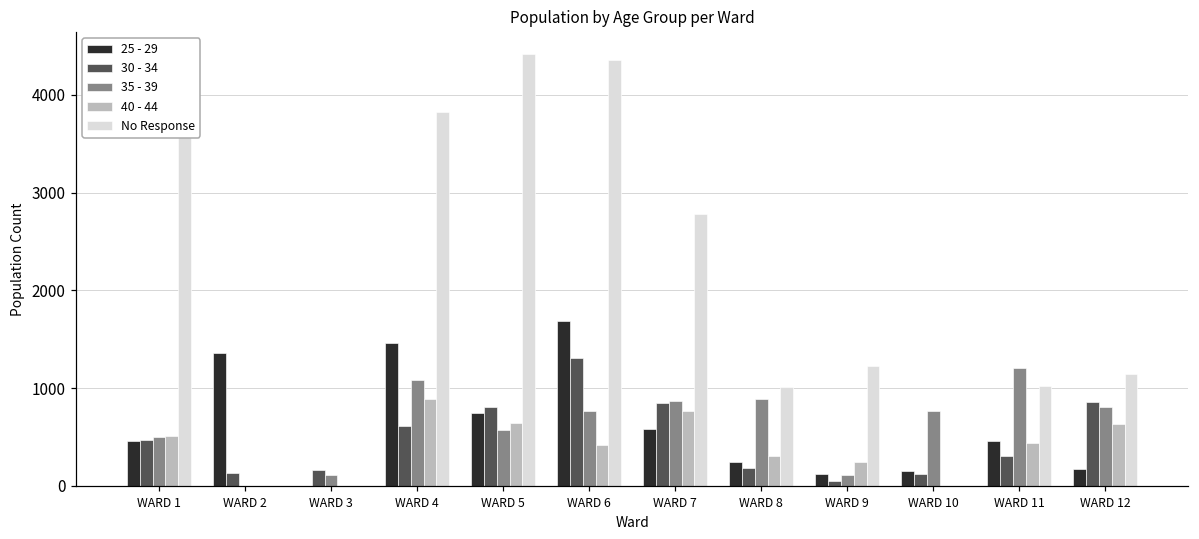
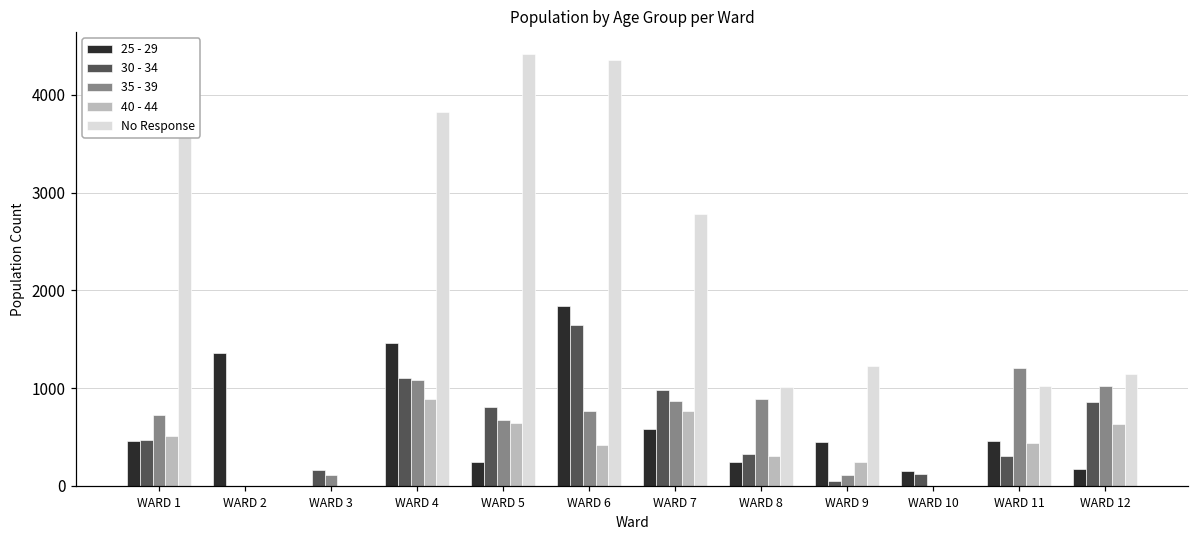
35 - 39, WARD 1: 500 -> 700
30 - 34, WARD 2: 100 -> 0
30 - 34, WARD 4: 600 -> 1100
25 - 29, WARD 5: 700 -> 200
35 - 39, WARD 5: 600 -> 700
25 - 29, WARD 6: 1700 -> 1800
30 - 34, WARD 6: 1300 -> 1600
30 - 34, WARD 7: 800 -> 1000
30 - 34, WARD 8: 200 -> 300
25 - 29, WARD 9: 100 -> 500
35 - 39, WARD 10: 800 -> 0
35 - 39, WARD 12: 800 -> 1000
